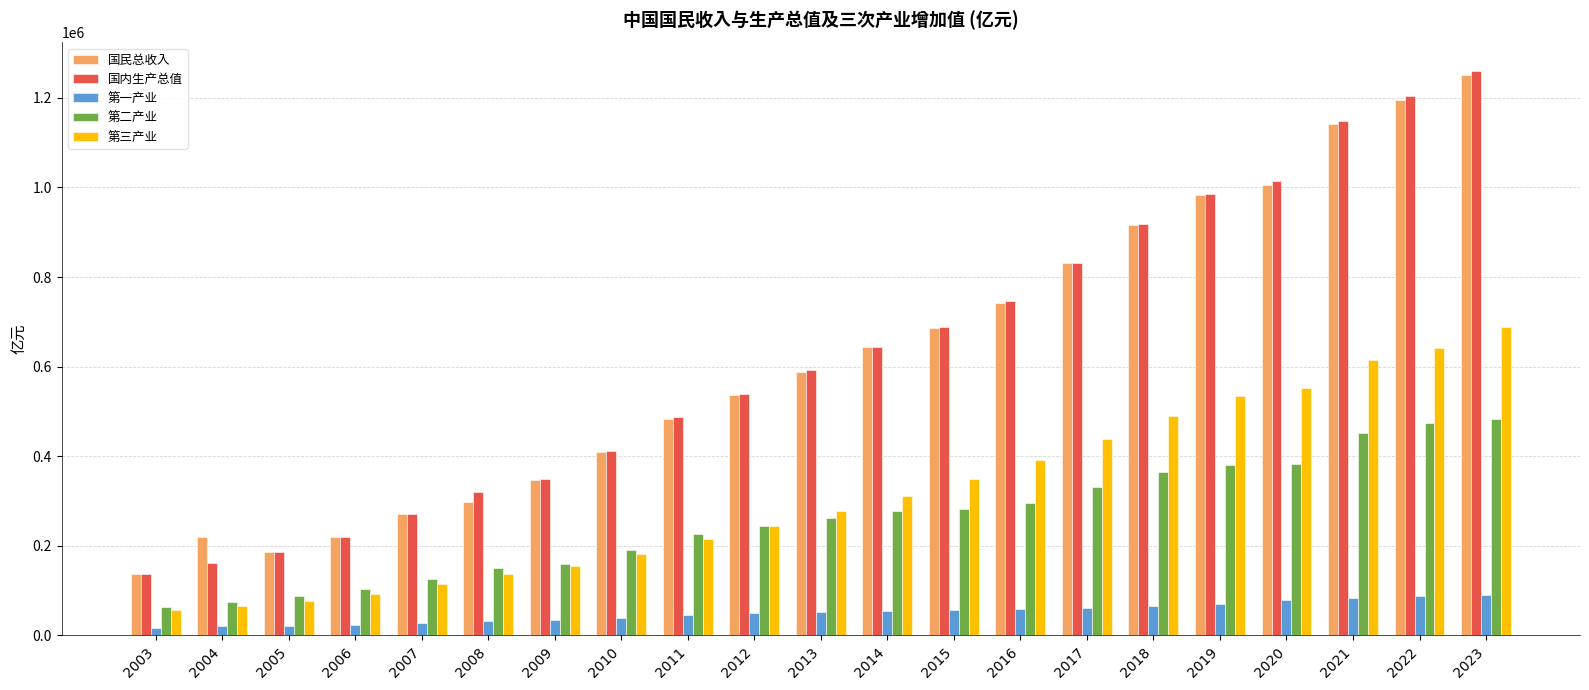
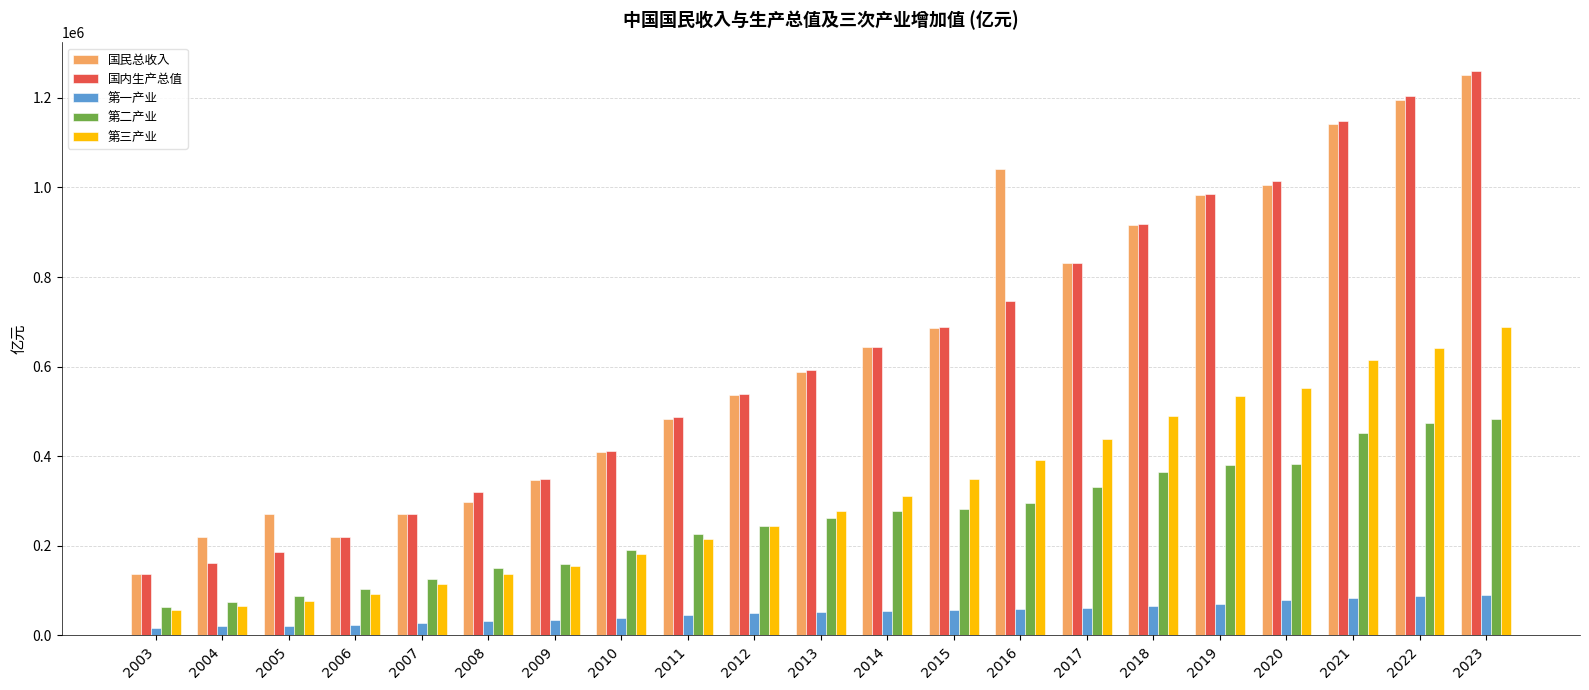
国民总收入, 2005: 190000 -> 270000
国民总收入, 2016: 740000 -> 1040000
